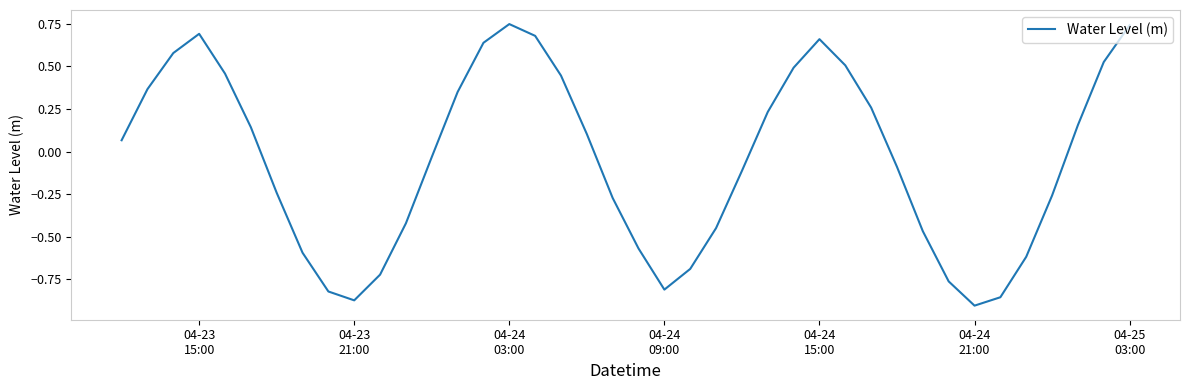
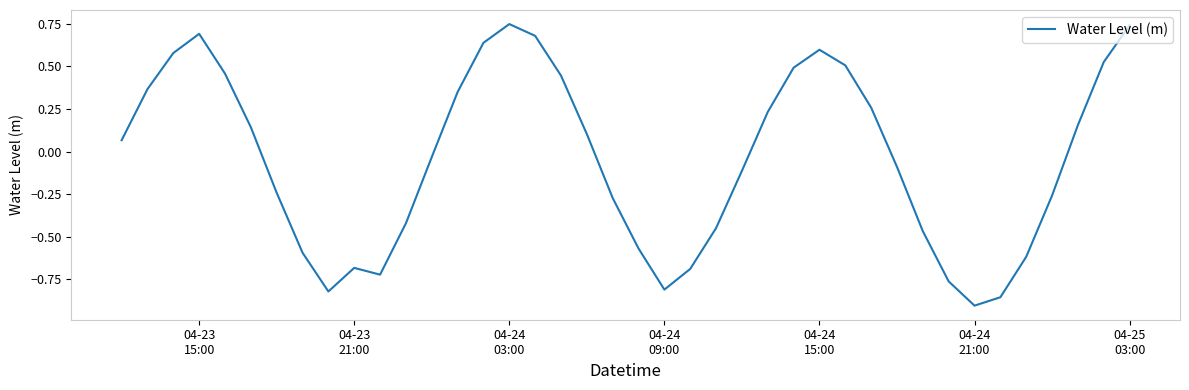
04-23 21:00: -0.87 -> -0.68
04-24 15:00: 0.66 -> 0.60
